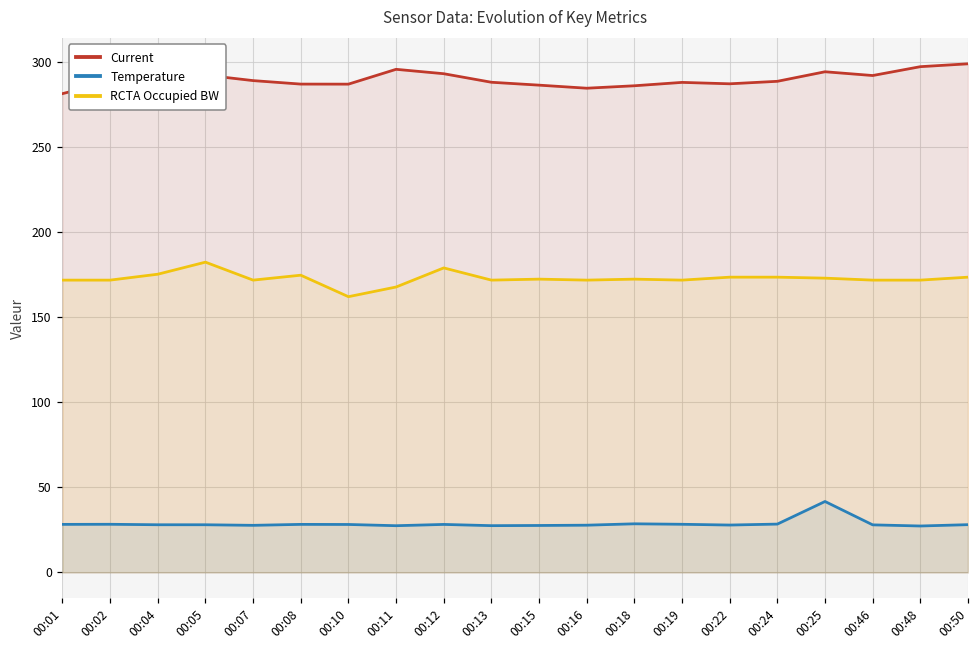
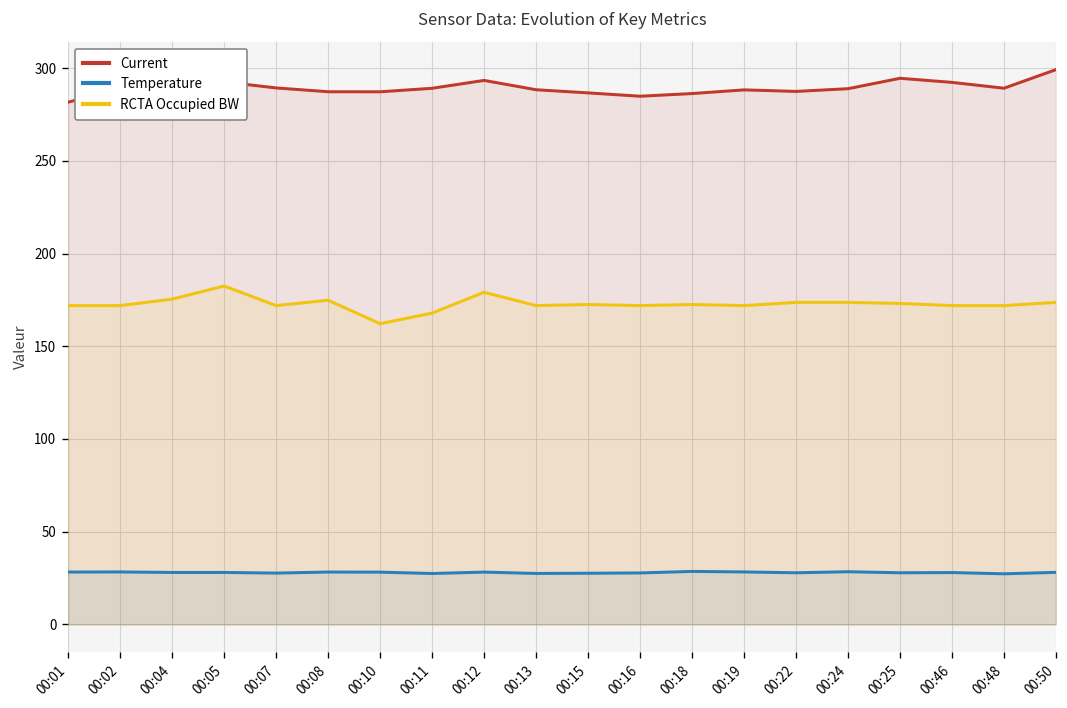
Current, 00:11: 296 -> 289
Temperature, 00:25: 42 -> 28
Current, 00:48: 297 -> 289
